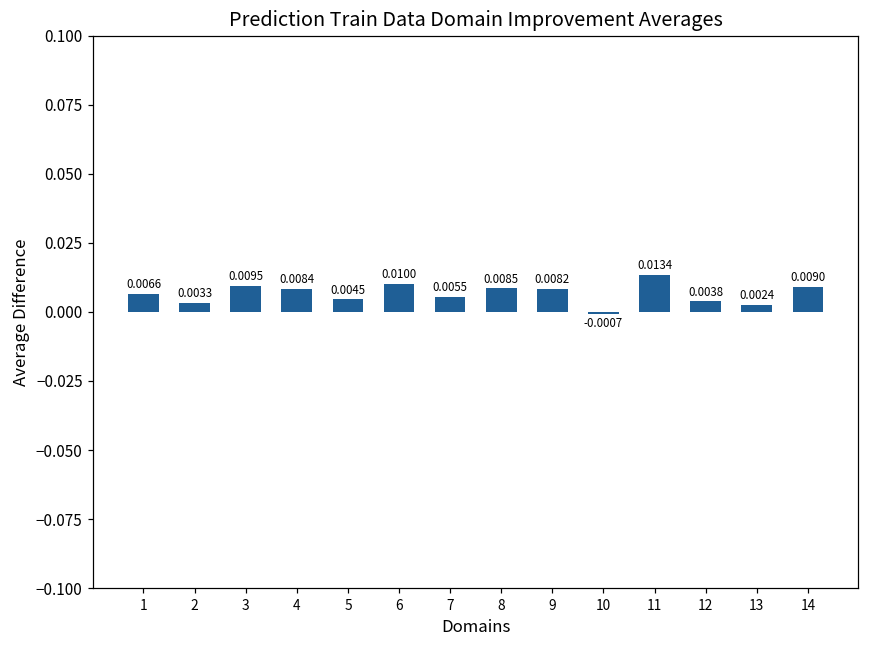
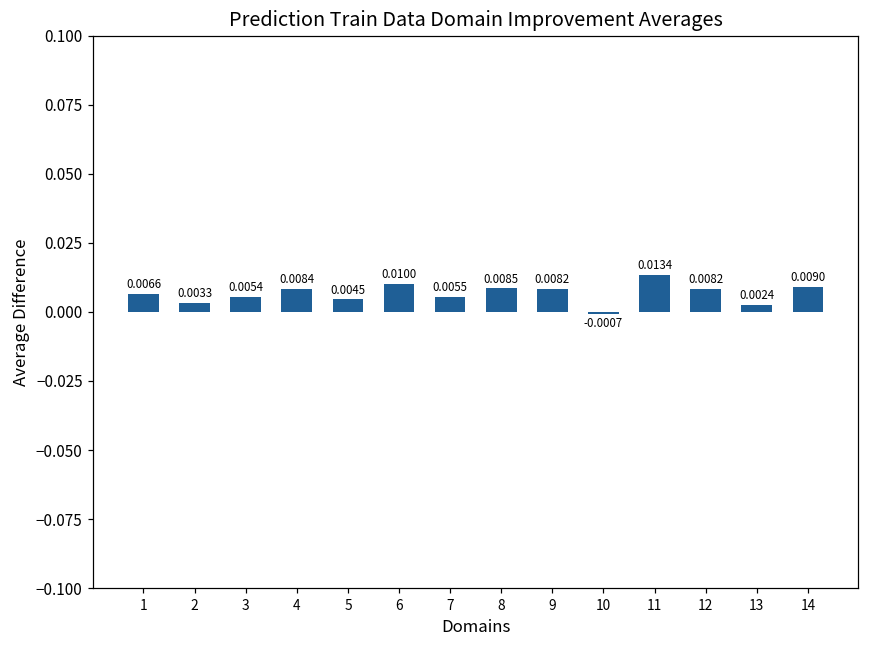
3: 0.0095 -> 0.0054
12: 0.0038 -> 0.0082
